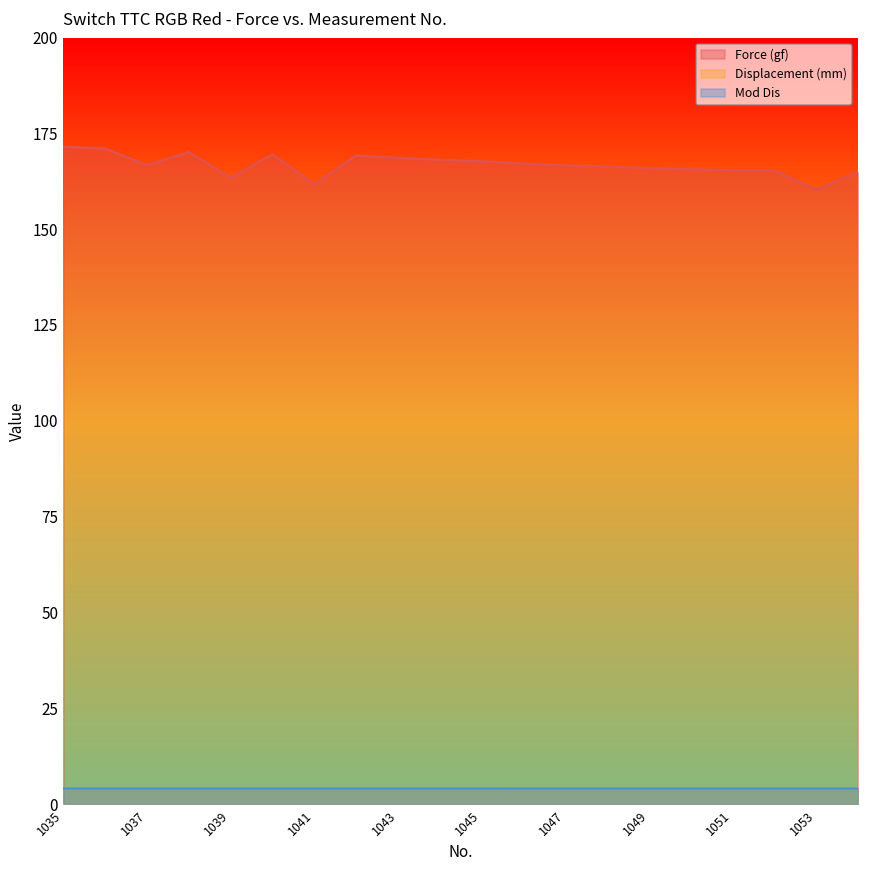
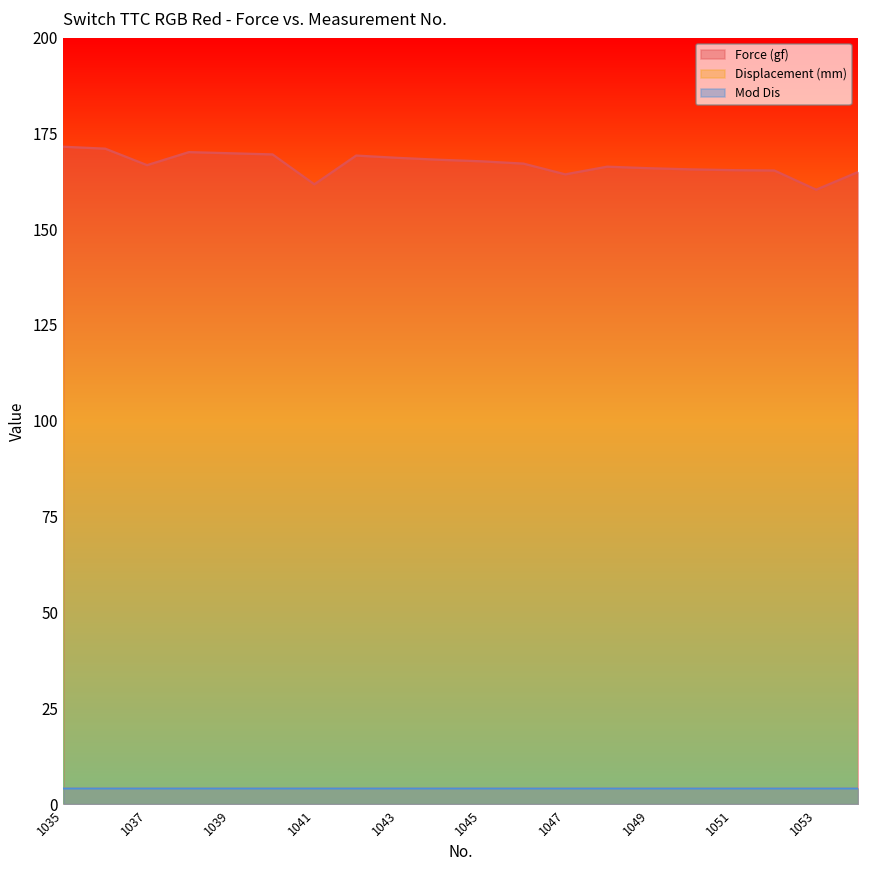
Force (gf), 1039: 163 -> 170
Force (gf), 1047: 167 -> 164
